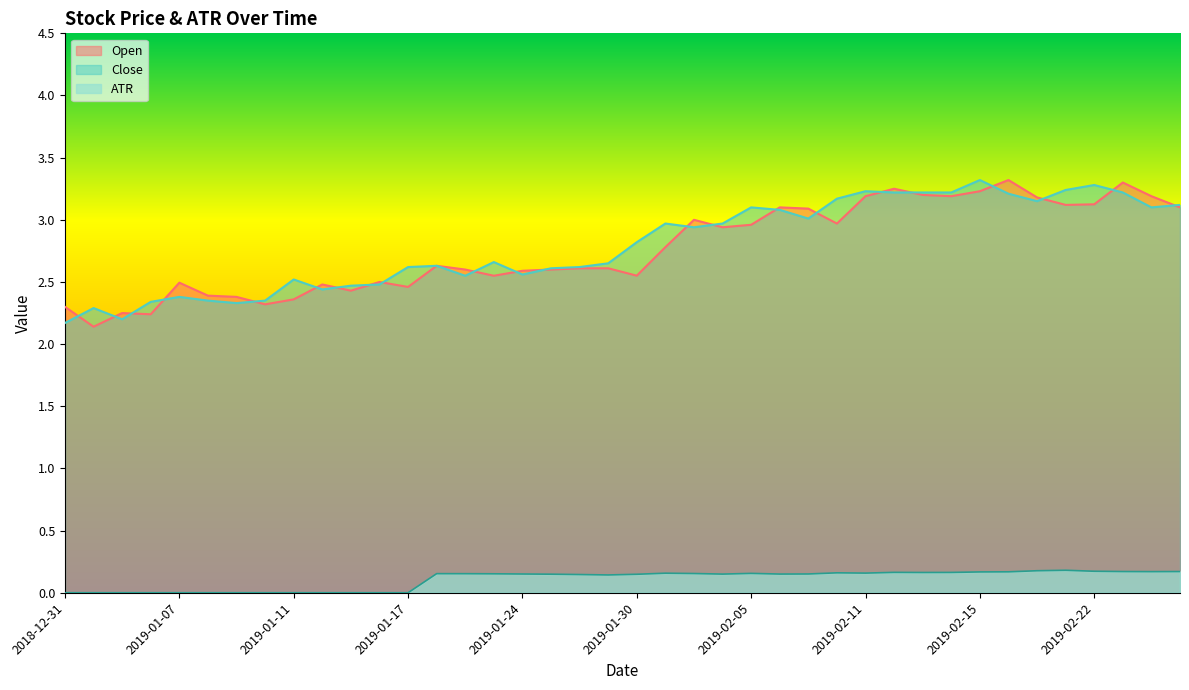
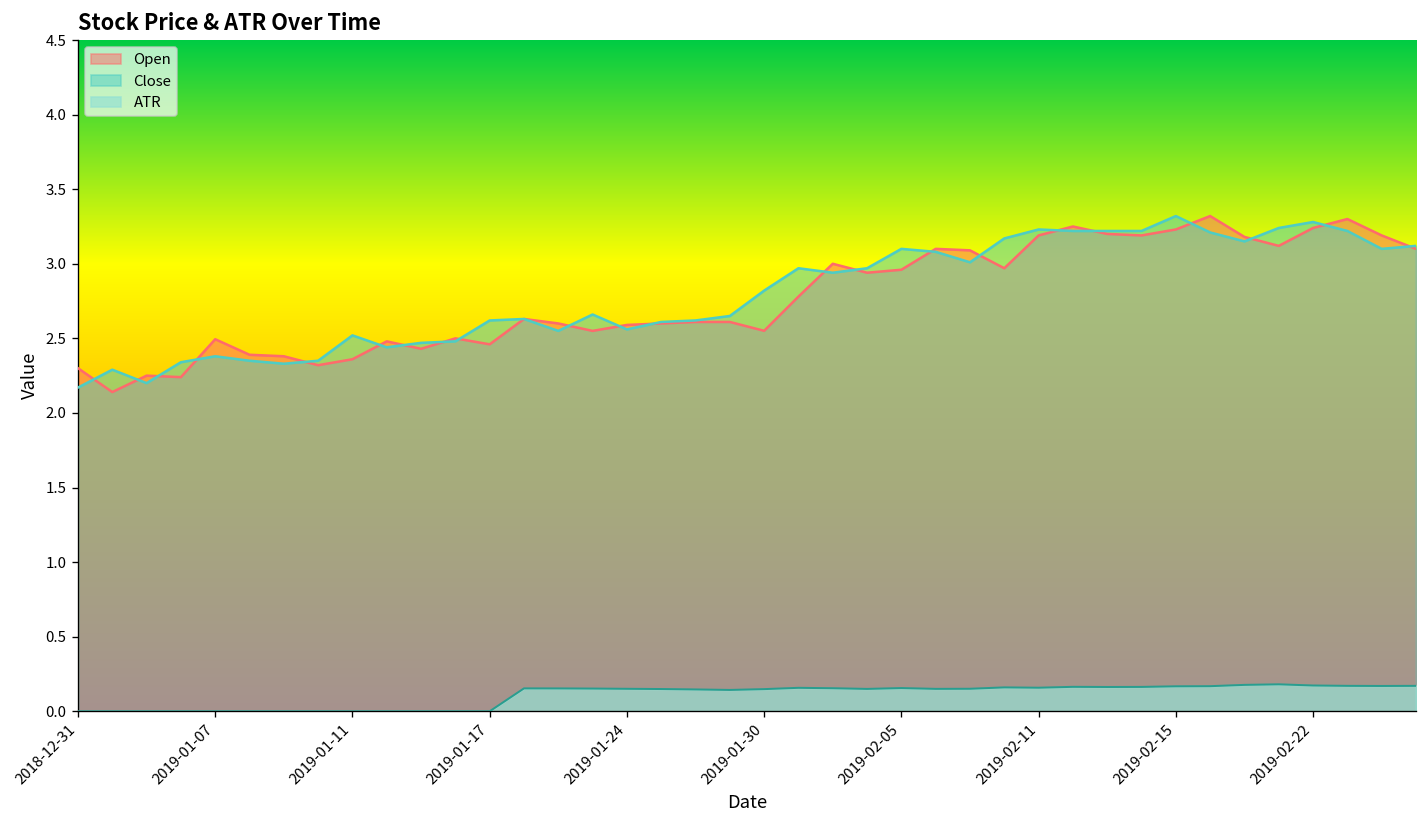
Open, 2019-02-22: 3.12 -> 3.24
